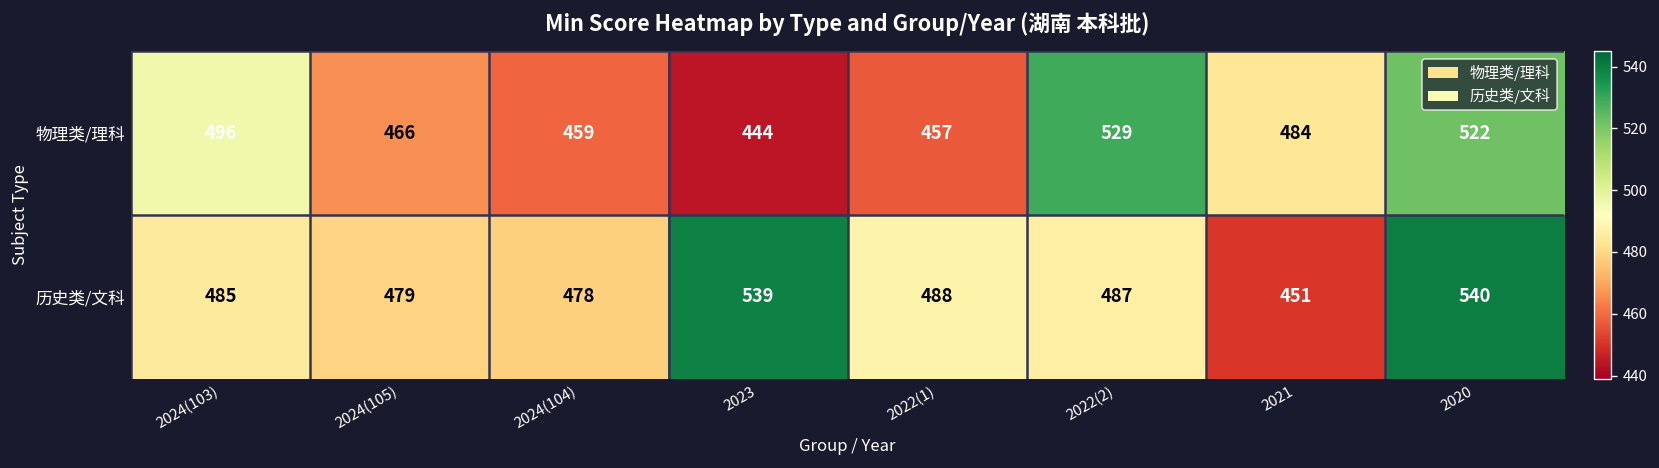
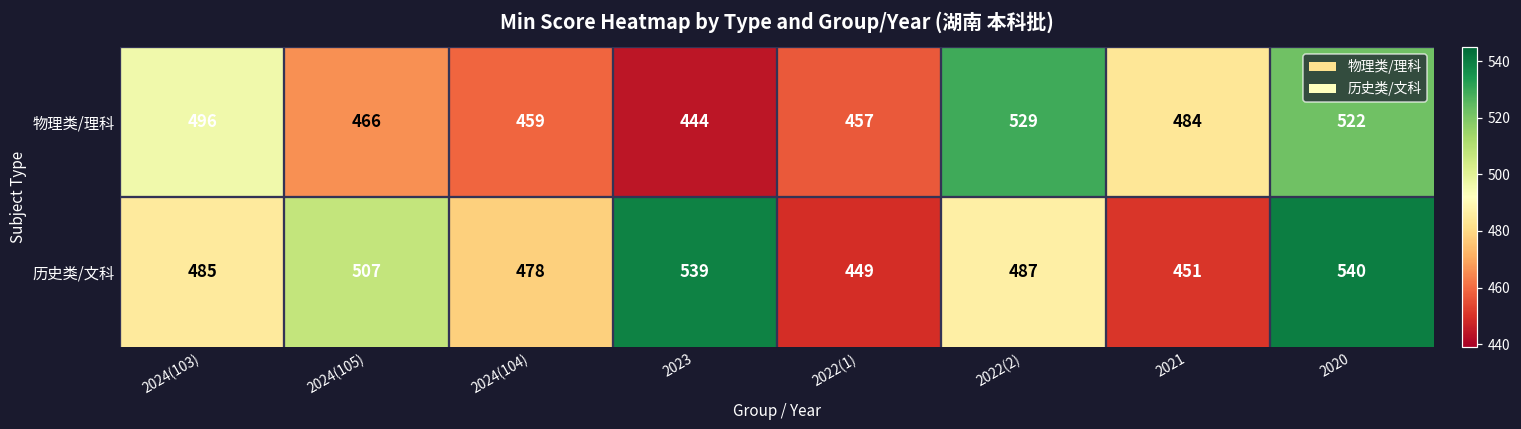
历史类/文科, 2024(105): 479 -> 507
历史类/文科, 2022(1): 488 -> 449
